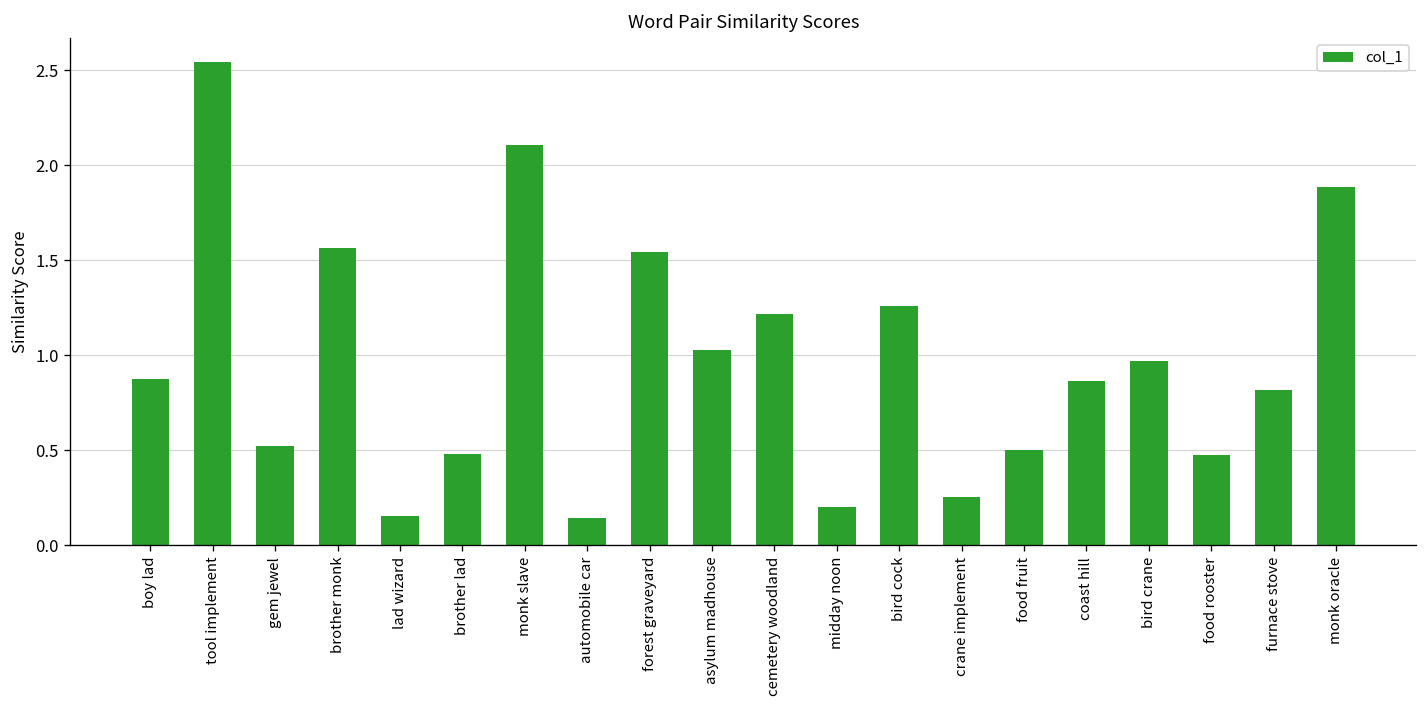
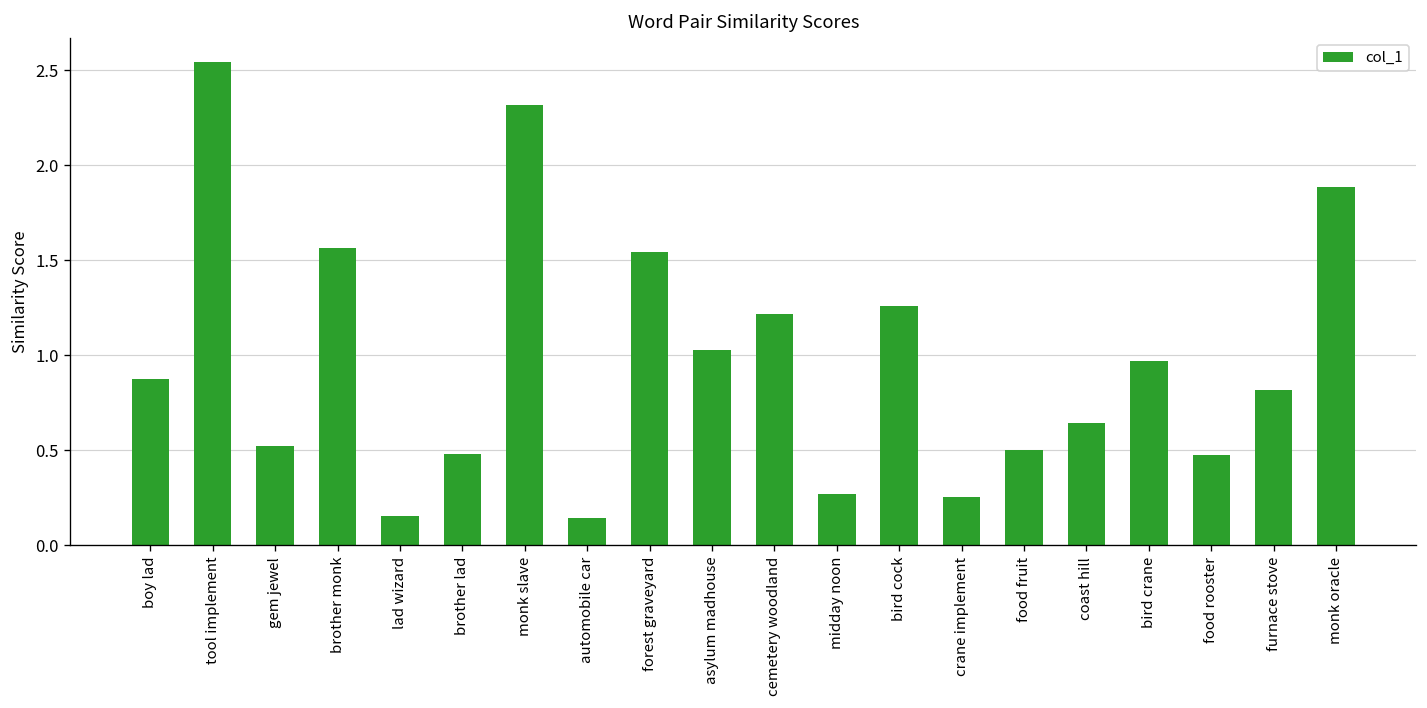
monk slave: 2.10 -> 2.32
midday noon: 0.20 -> 0.27
coast hill: 0.86 -> 0.64
